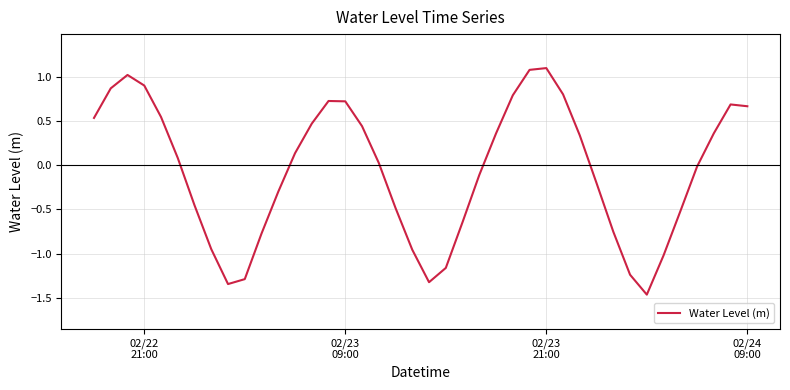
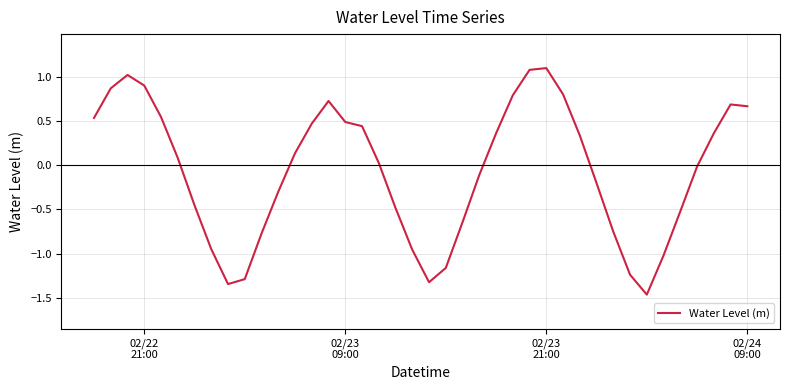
02/23 09:00: 0.7 -> 0.5
